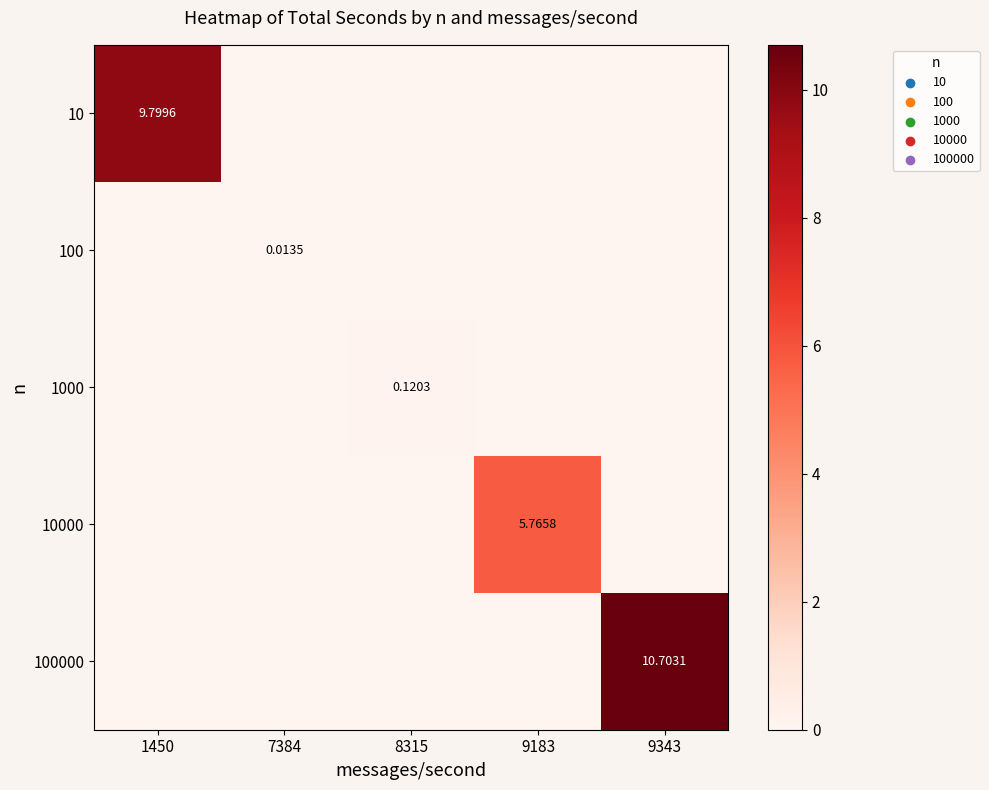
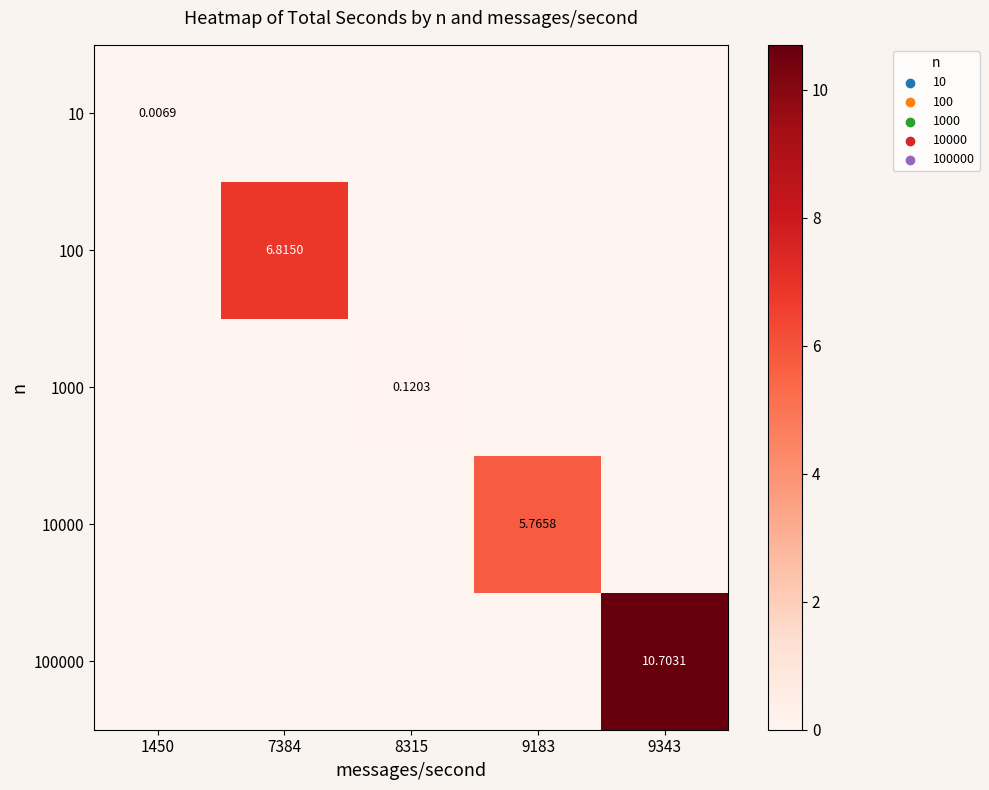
10, 1450: 9.7996 -> 0.0069
100, 7384: 0.0135 -> 6.8150
